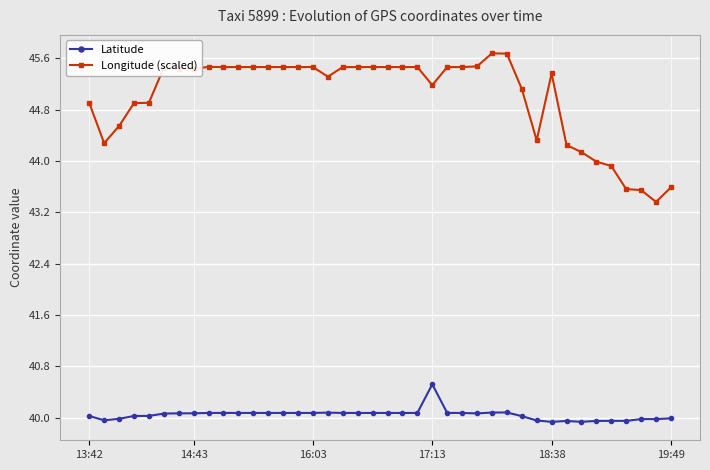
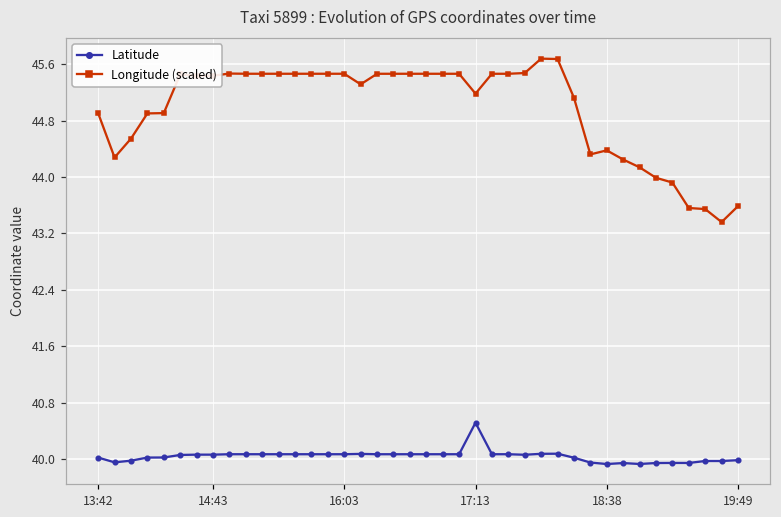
Longitude (scaled), 18:38: 45.4 -> 44.4
